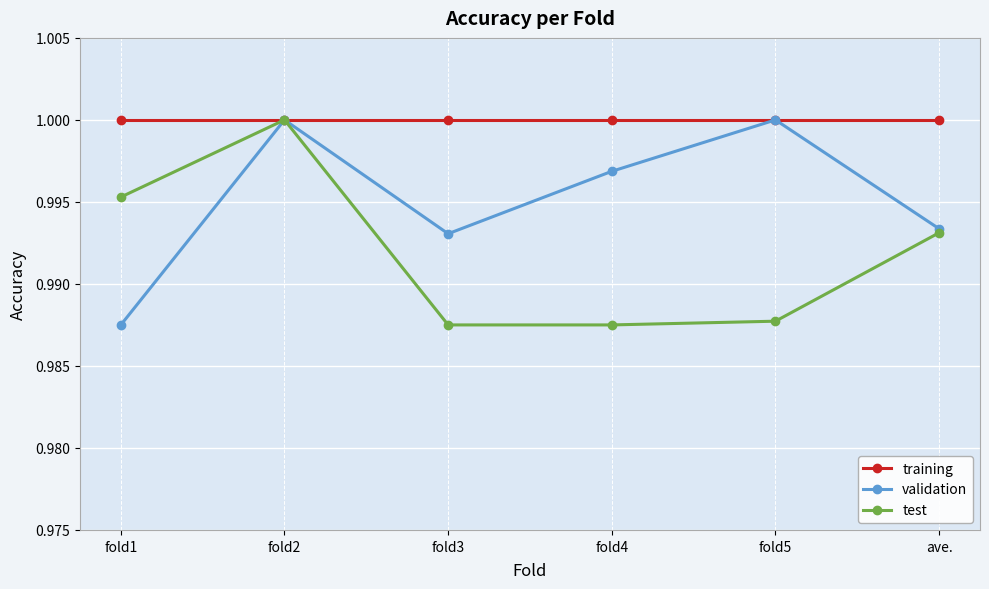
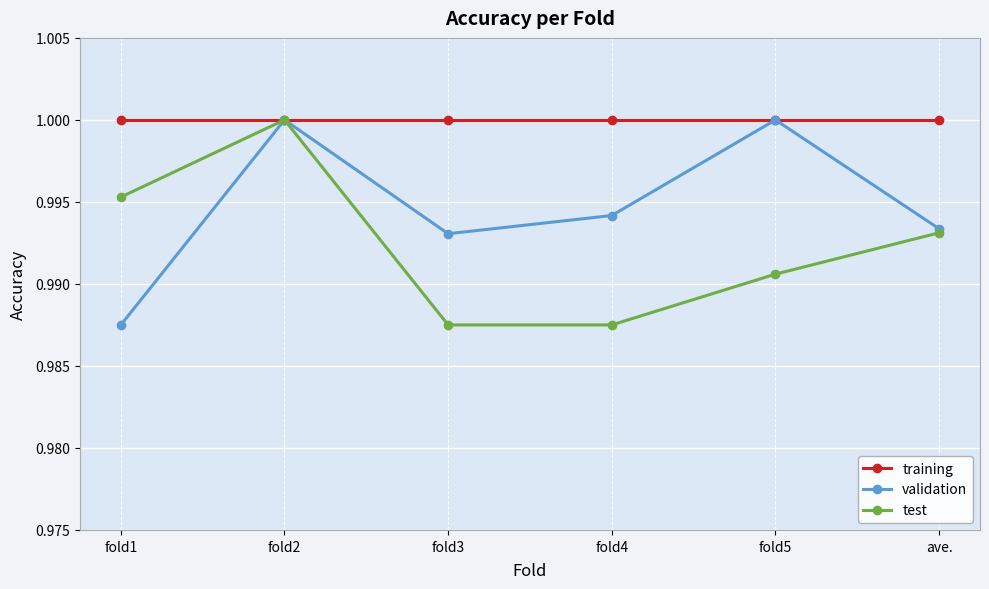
validation, fold4: 0.9969 -> 0.9942
test, fold5: 0.9877 -> 0.9906
